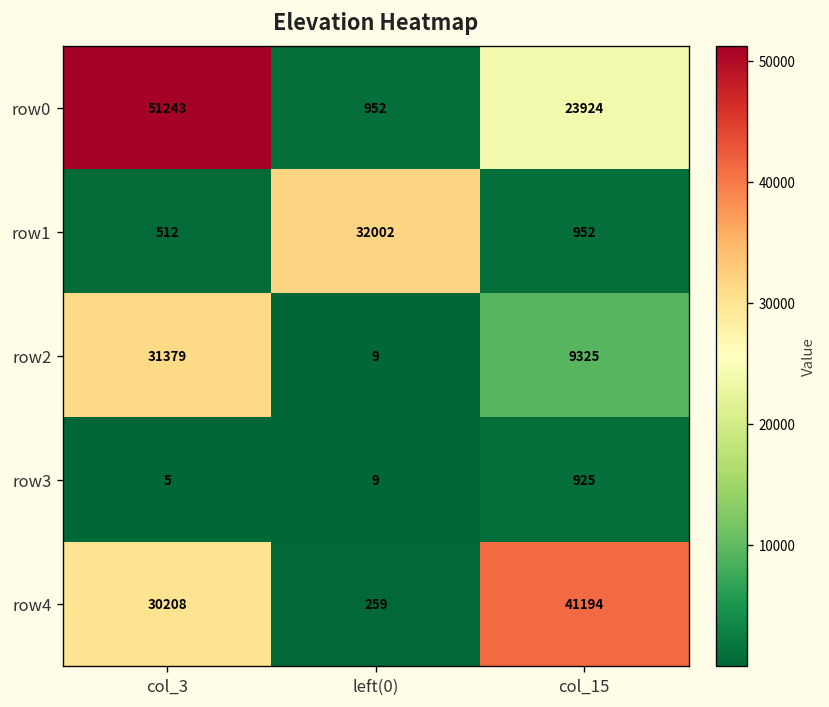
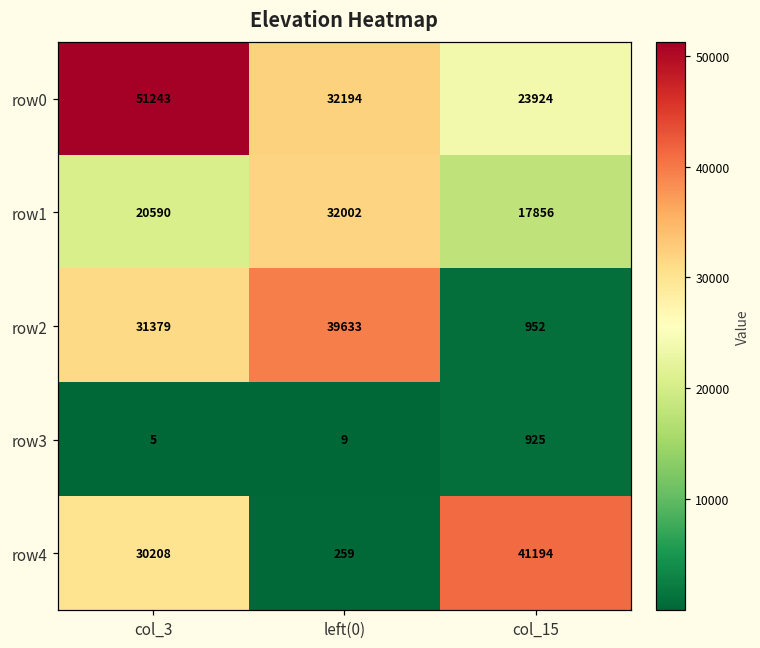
row0, left(0): 952 -> 32194
row1, col_3: 512 -> 20590
row1, col_15: 952 -> 17856
row2, left(0): 9 -> 39633
row2, col_15: 9325 -> 952
